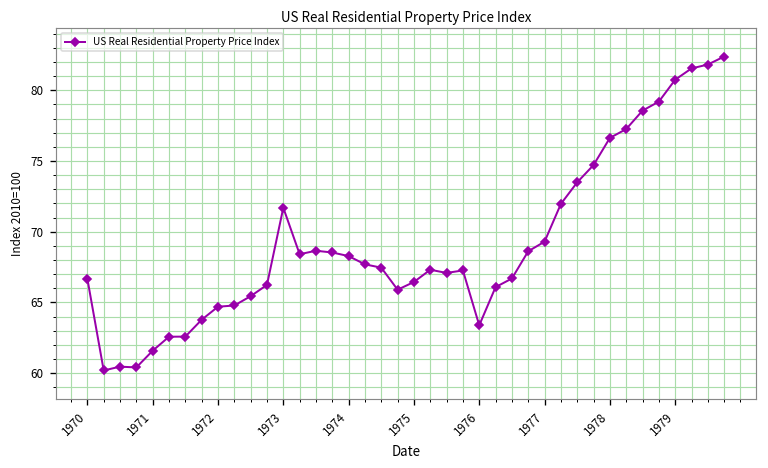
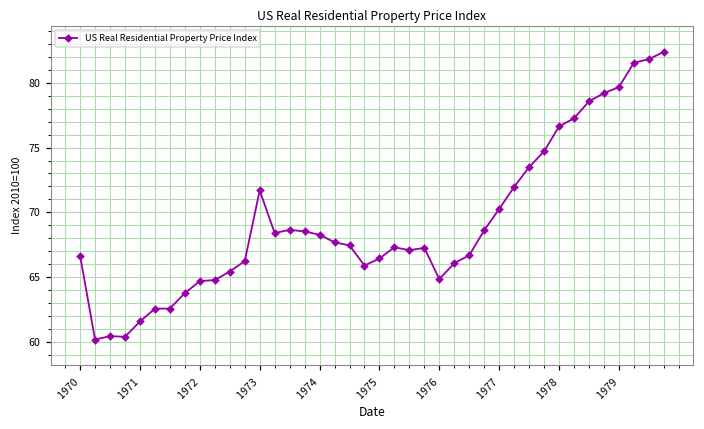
1976: 63.4 -> 64.9
1977: 69.3 -> 70.3
1979: 80.7 -> 79.7
